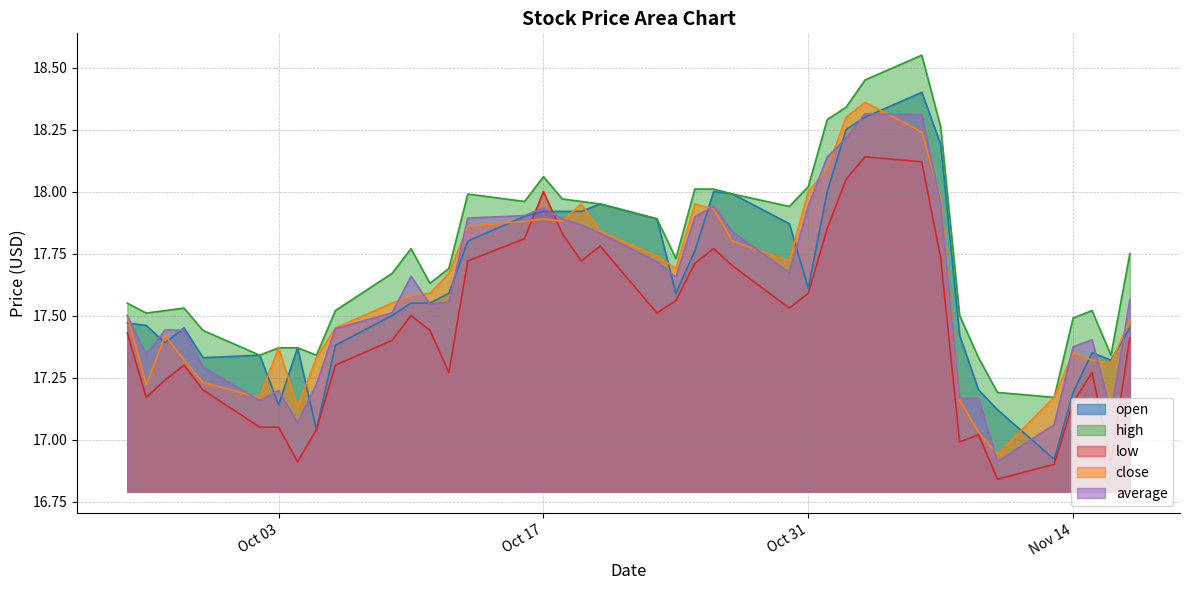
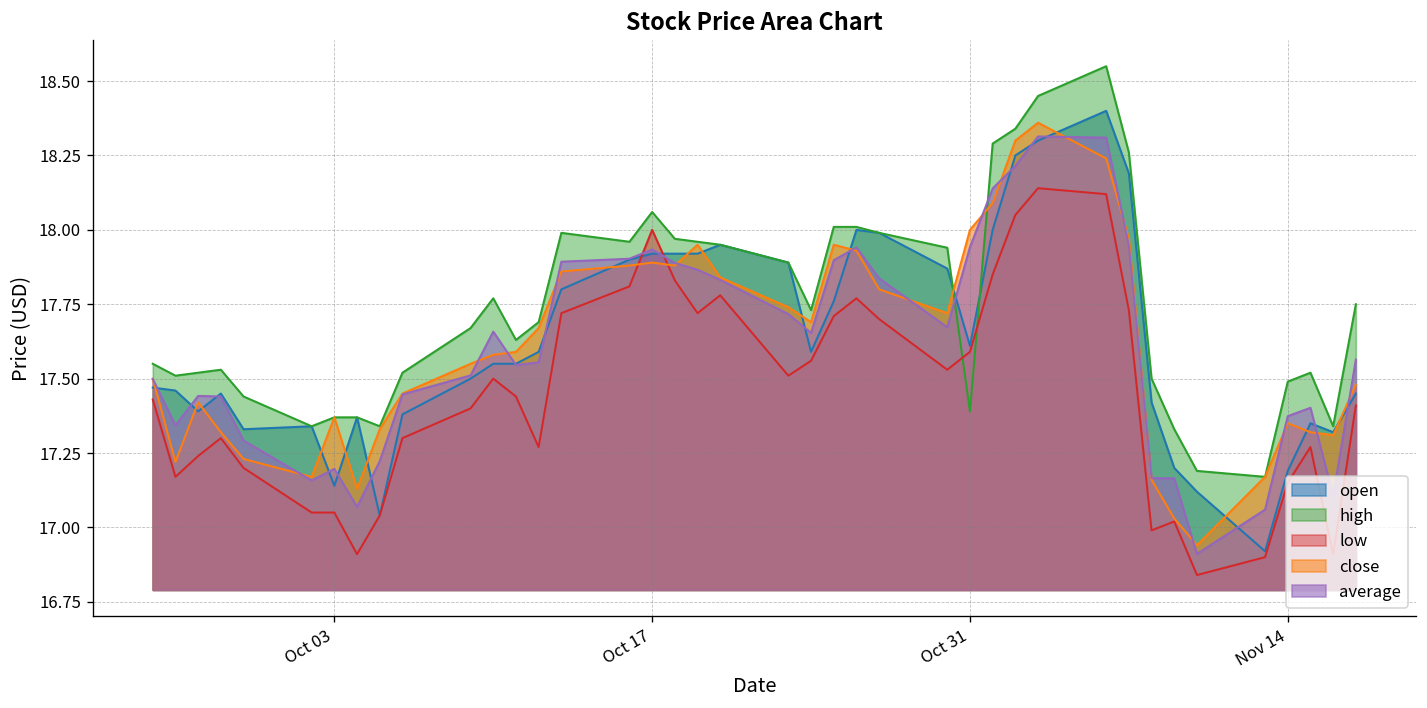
high, Oct 31: 18.02 -> 17.39
